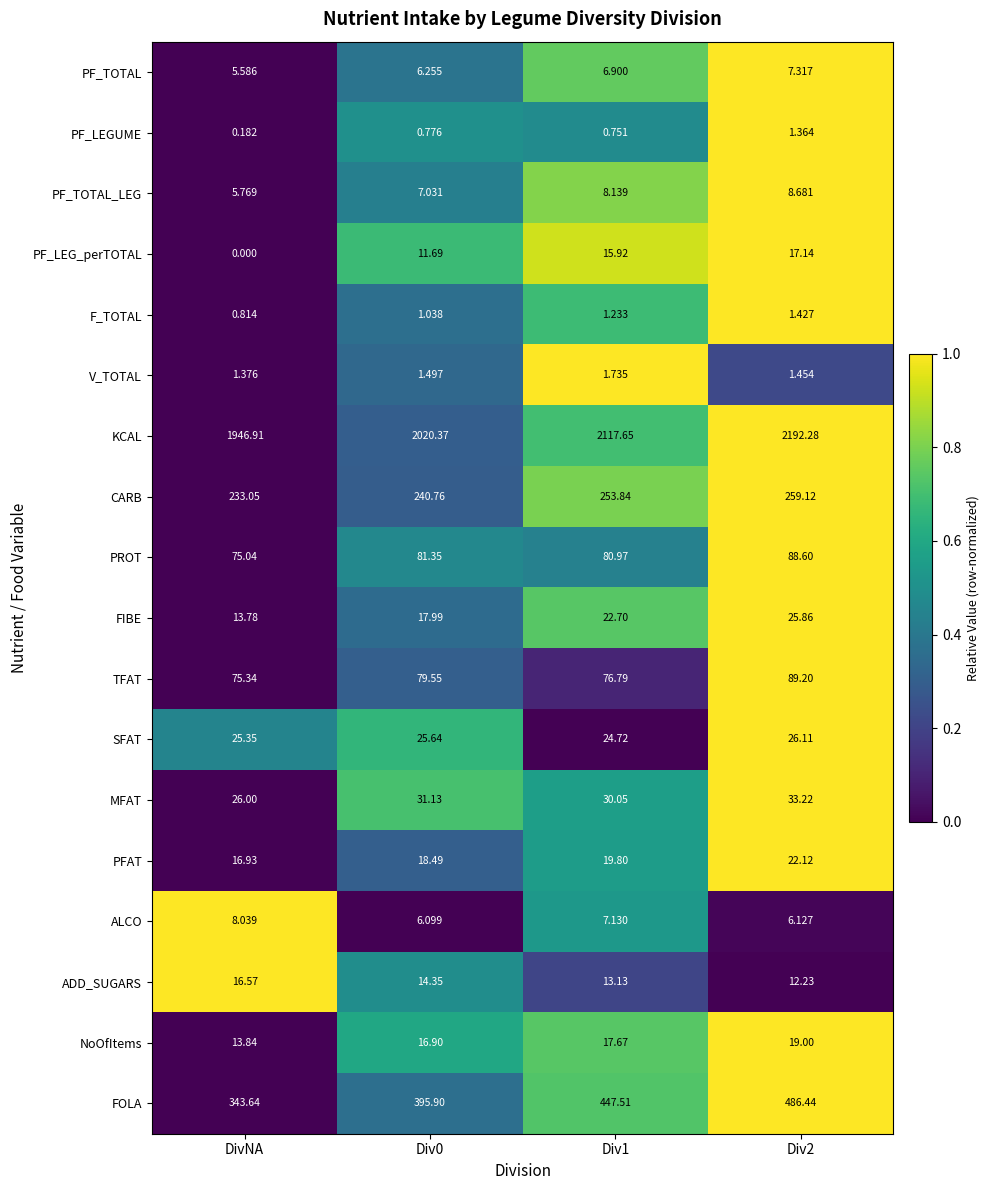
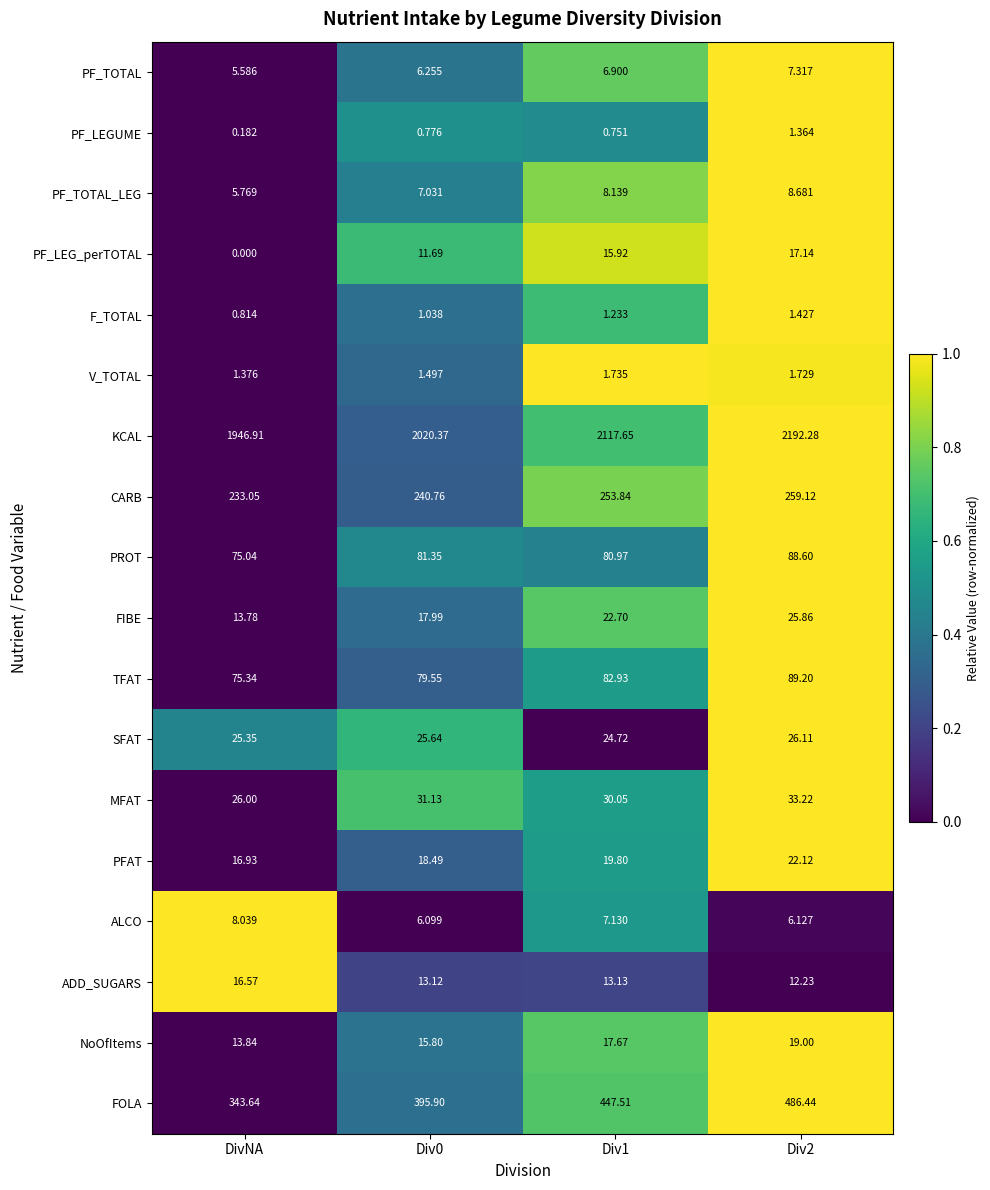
V_TOTAL, Div2: 1.454 -> 1.729
TFAT, Div1: 76.79 -> 82.93
ADD_SUGARS, Div0: 14.35 -> 13.12
NoOfItems, Div0: 16.90 -> 15.80
